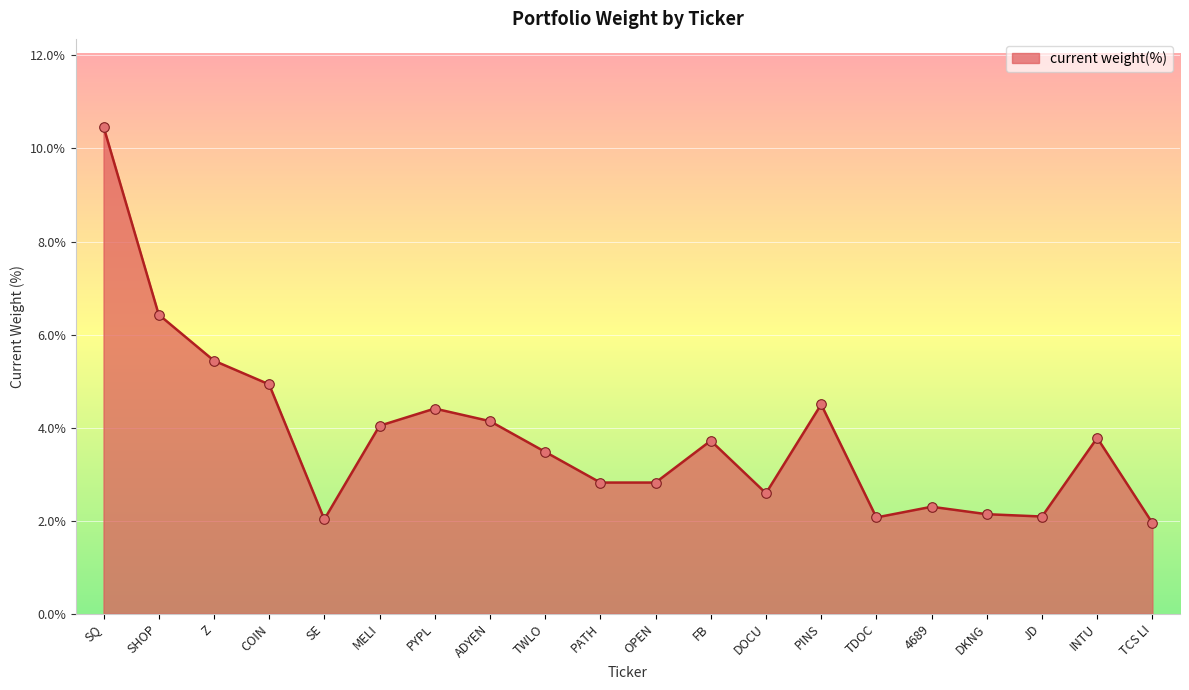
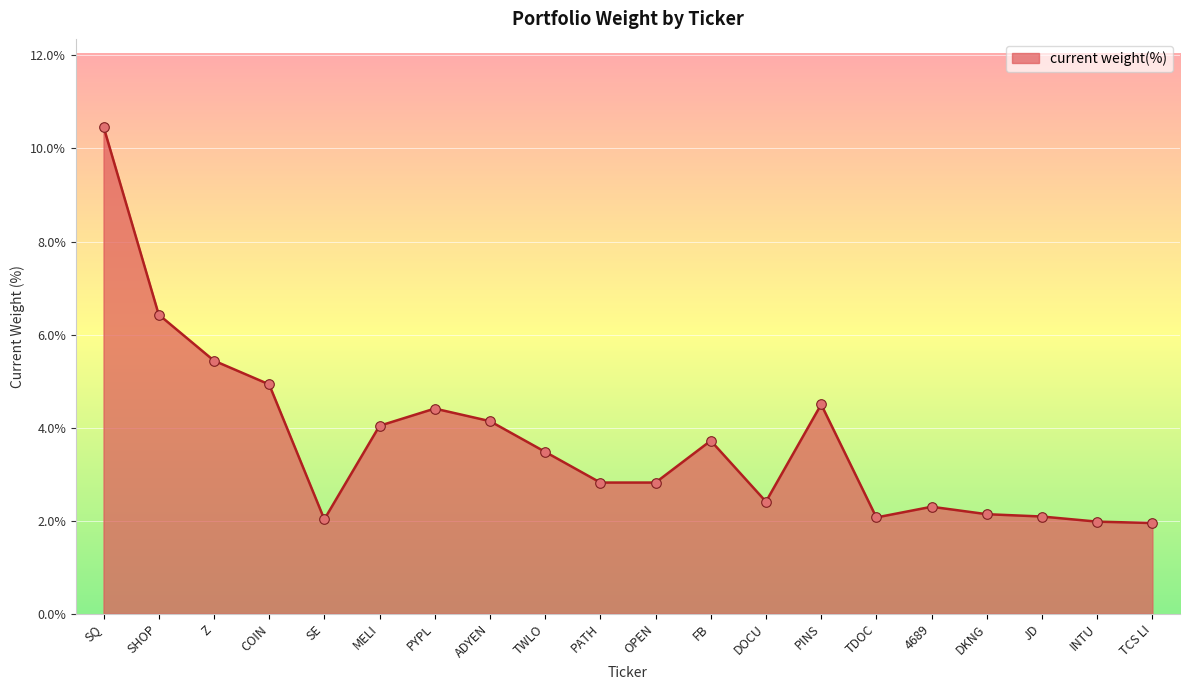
DOCU: 2.6% -> 2.4%
INTU: 3.8% -> 2.0%
